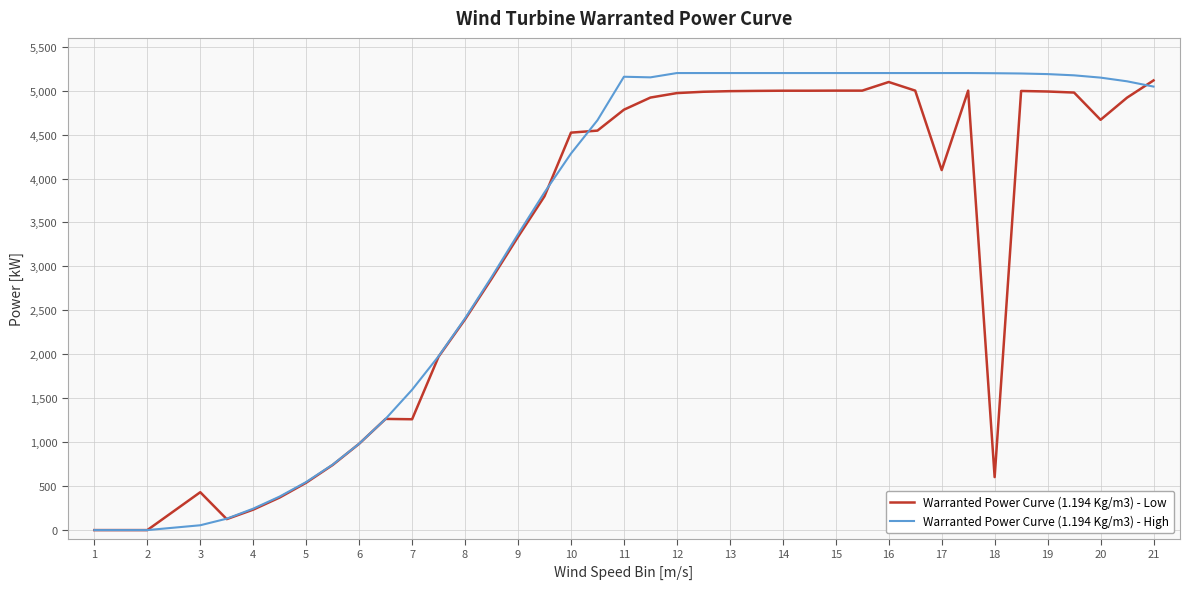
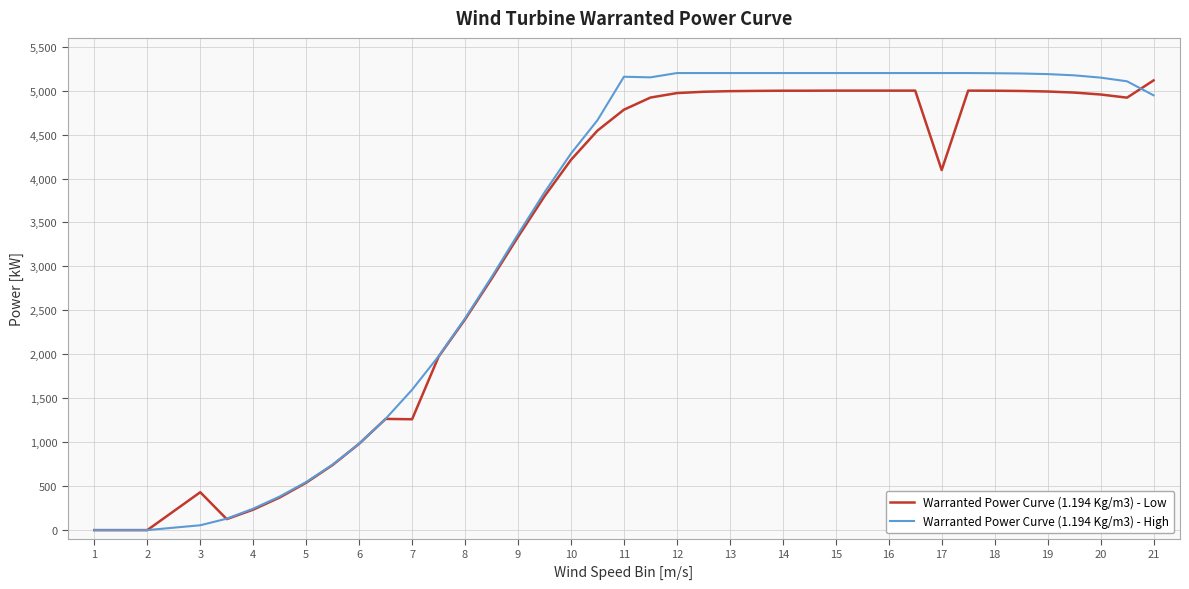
Warranted Power Curve (1.194 Kg/m3) - Low, 10: 4,500 -> 4,200
Warranted Power Curve (1.194 Kg/m3) - Low, 16: 5,100 -> 5,000
Warranted Power Curve (1.194 Kg/m3) - Low, 18: 600 -> 5,000
Warranted Power Curve (1.194 Kg/m3) - Low, 20: 4,700 -> 5,000
Warranted Power Curve (1.194 Kg/m3) - High, 21: 5,000 -> 4,900
